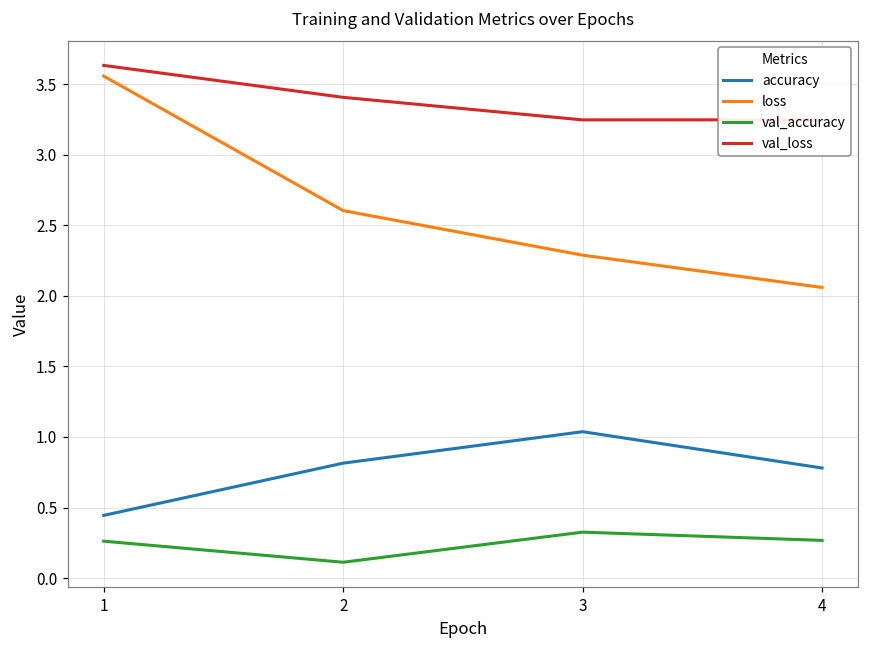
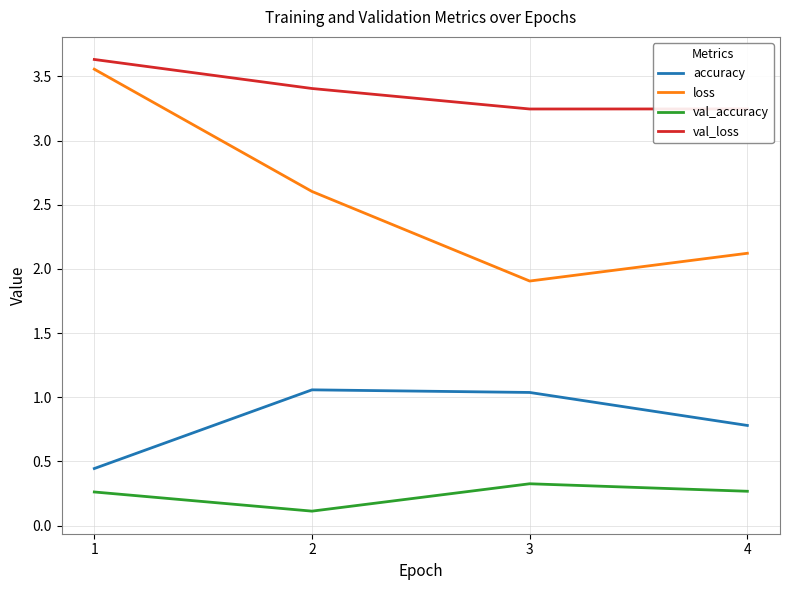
accuracy, 2: 0.81 -> 1.06
loss, 3: 2.29 -> 1.91
loss, 4: 2.06 -> 2.12
